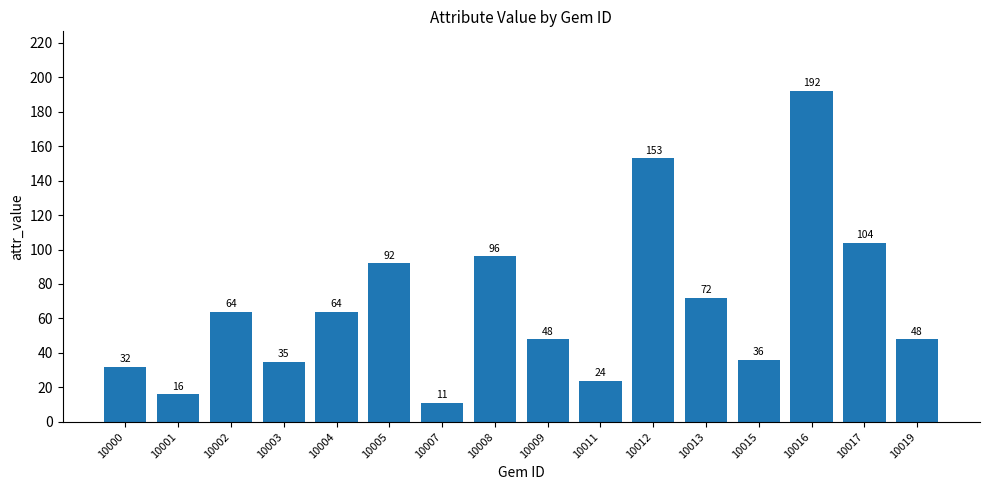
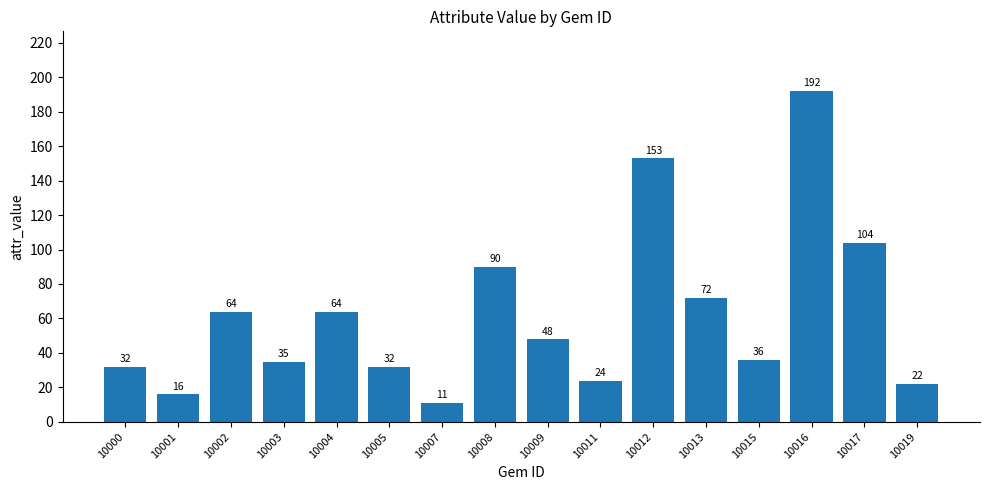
10005: 92 -> 32
10008: 96 -> 90
10019: 48 -> 22
